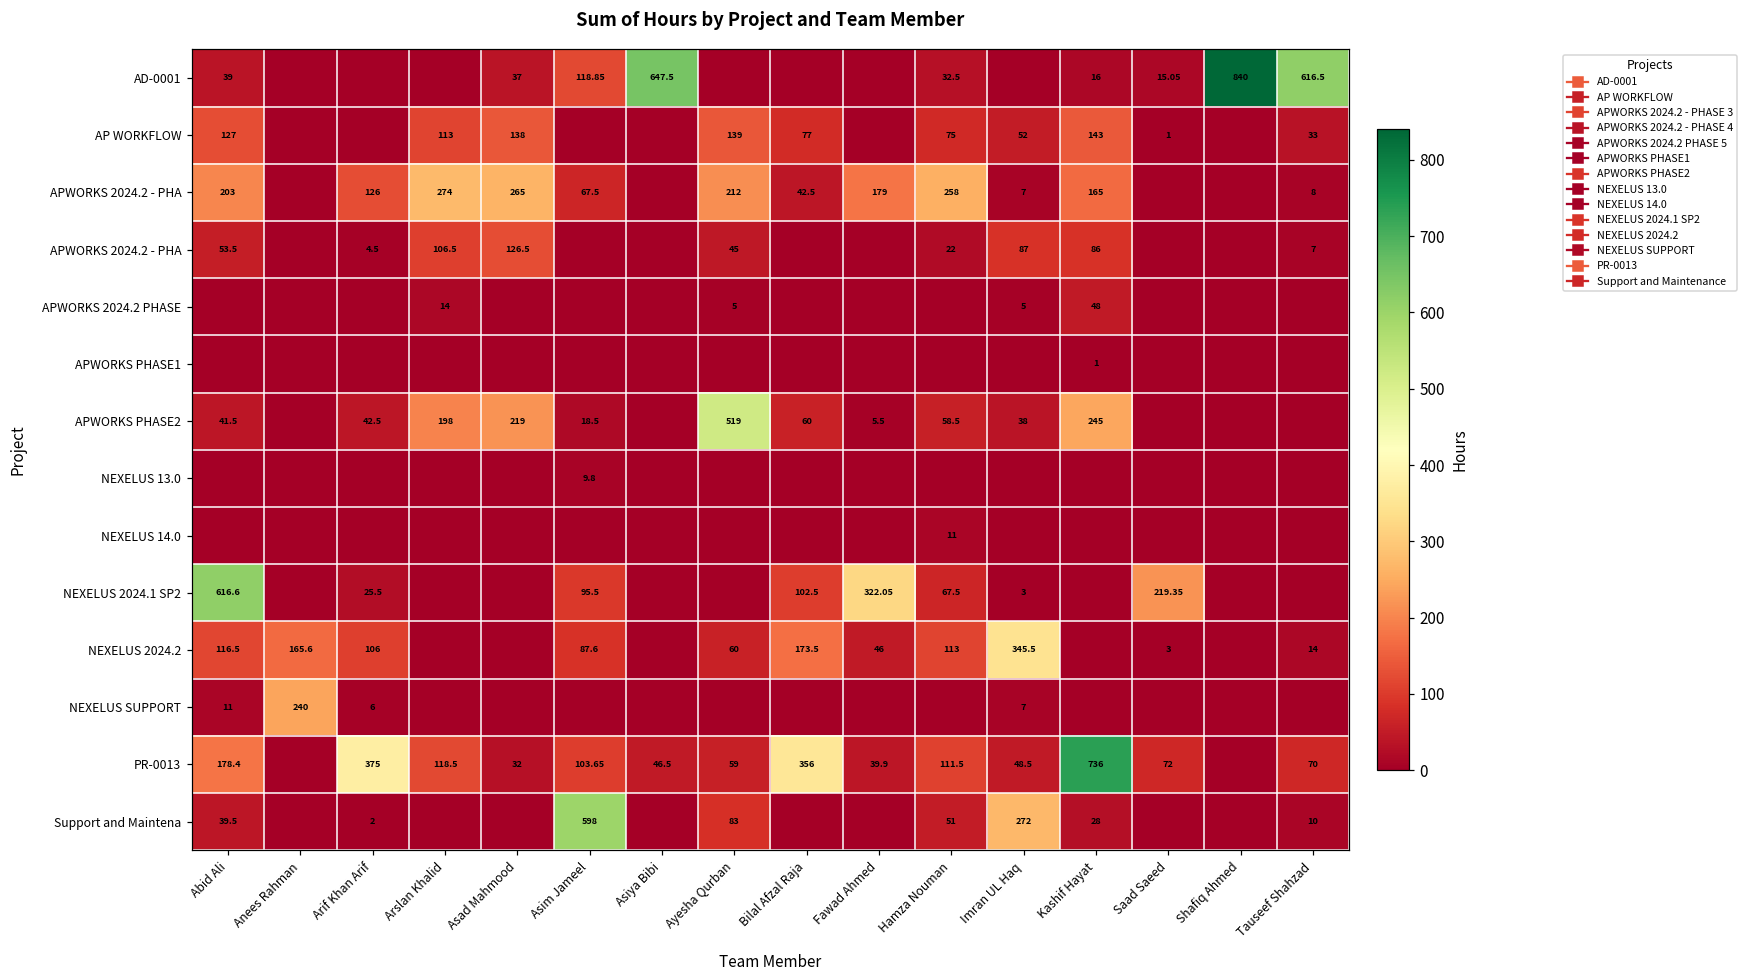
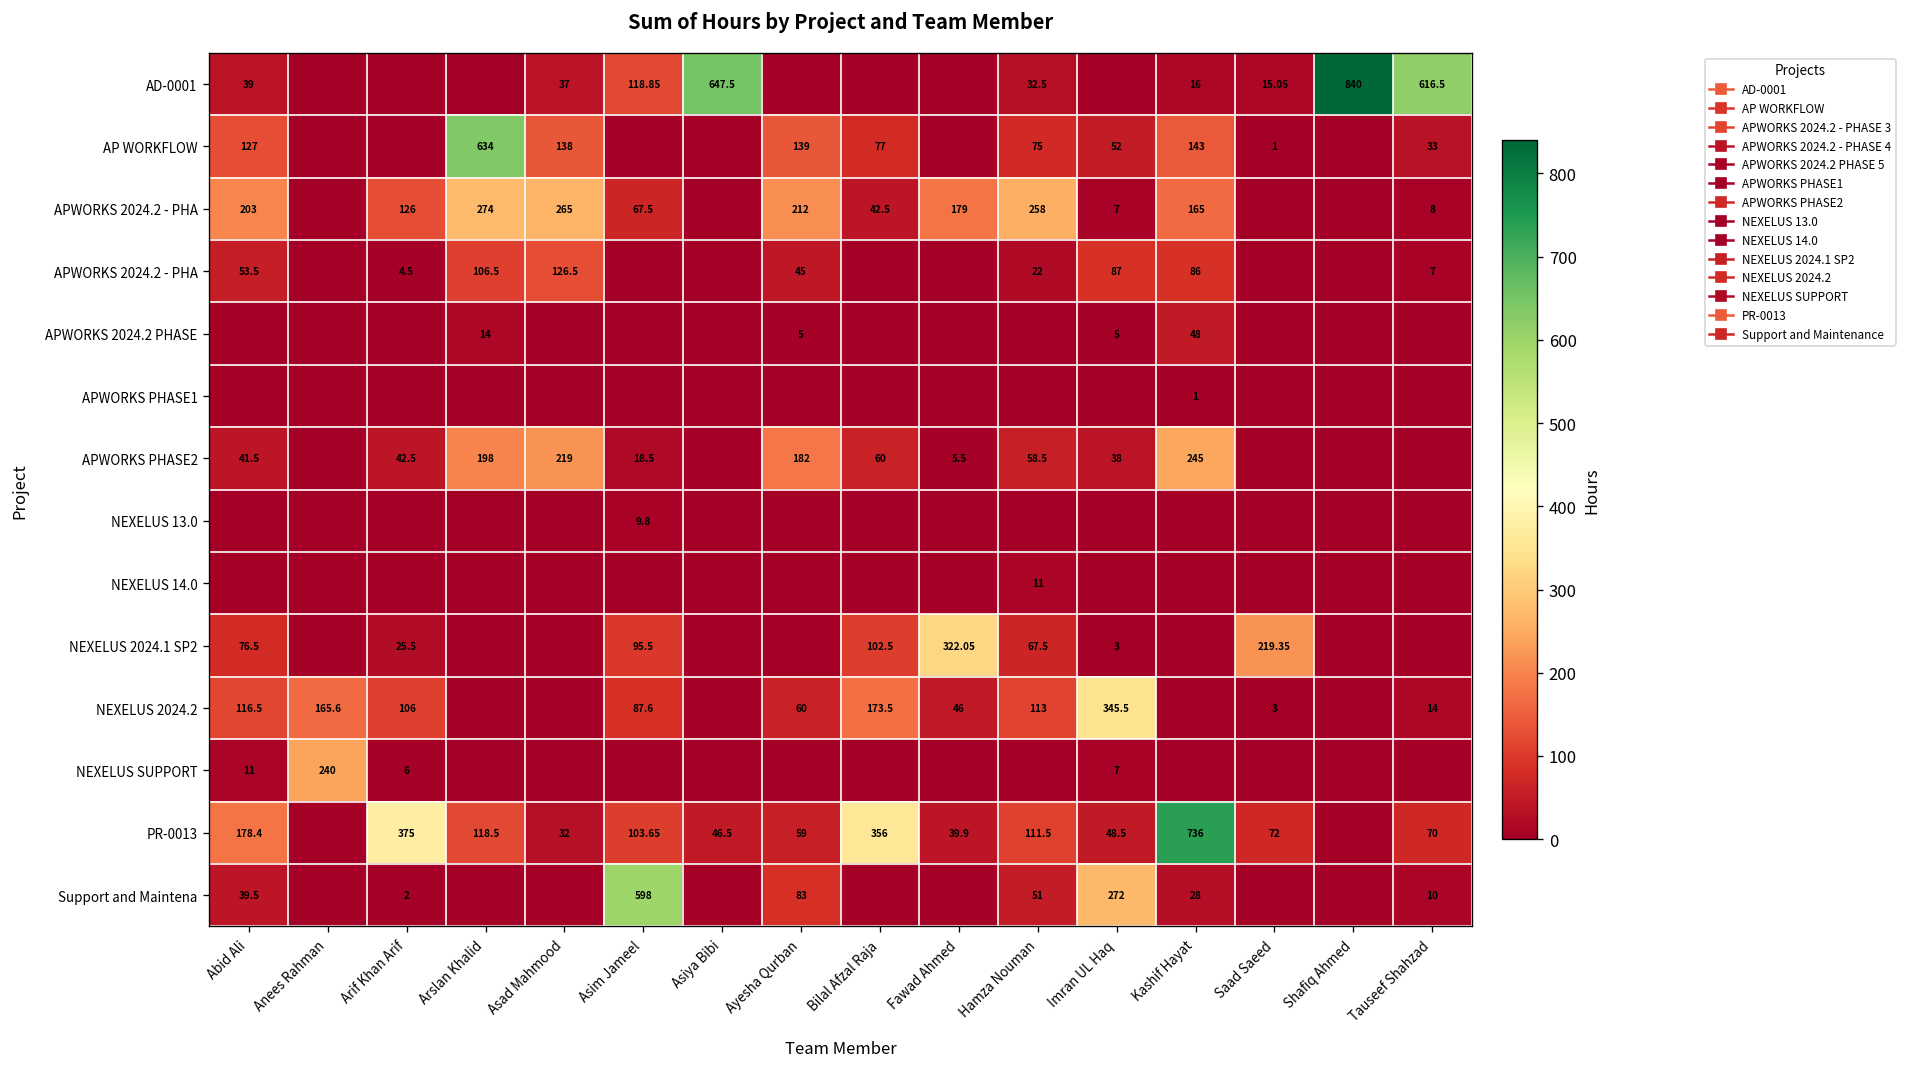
AP WORKFLOW, Arslan Khalid: 113 -> 634
APWORKS PHASE2, Ayesha Qurban: 519 -> 182
NEXELUS 2024.1 SP2, Abid Ali: 616.6 -> 76.5
